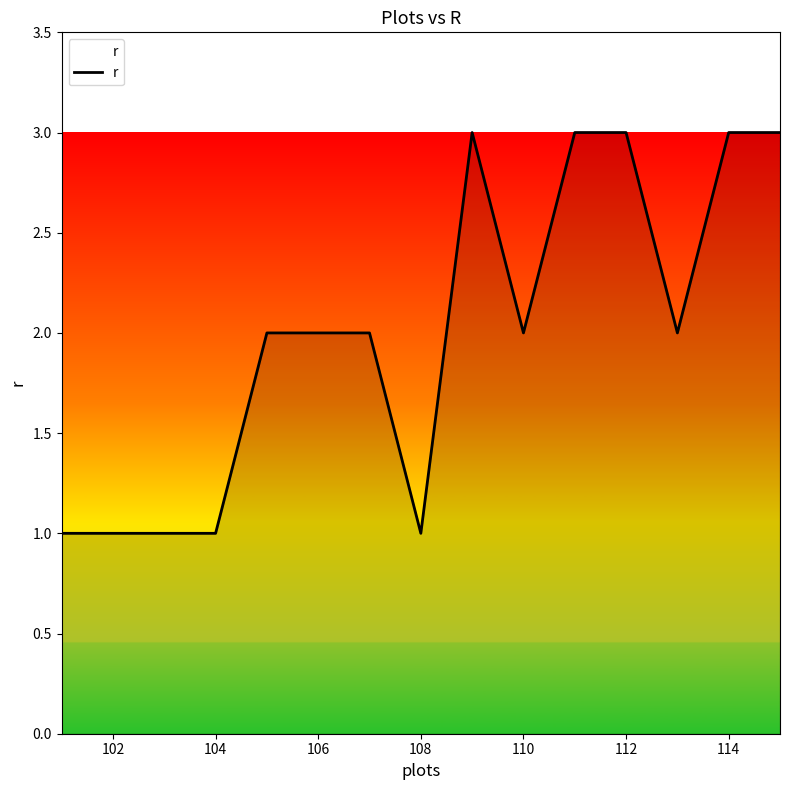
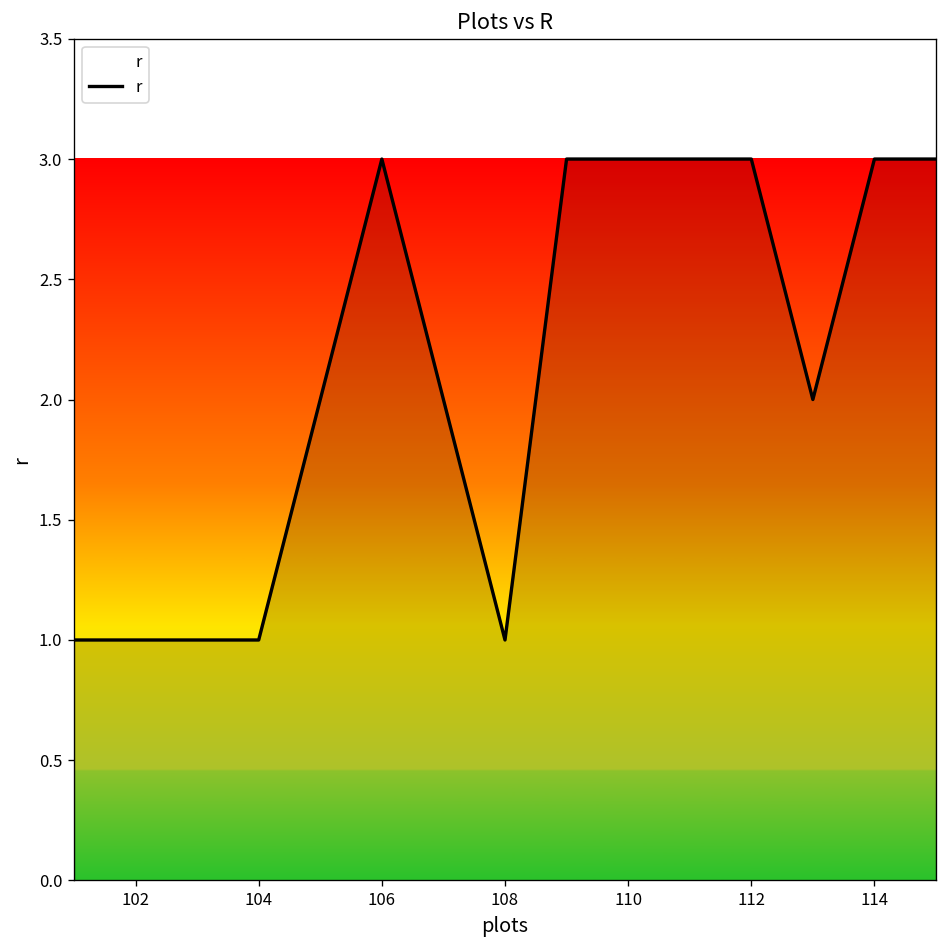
106: 2 -> 3
110: 2 -> 3
